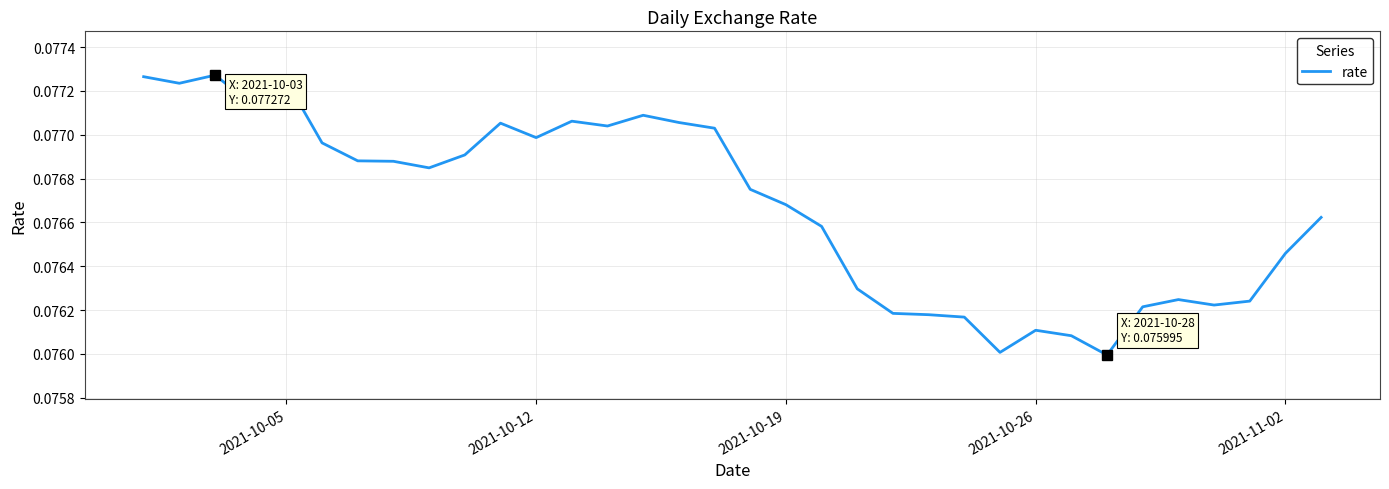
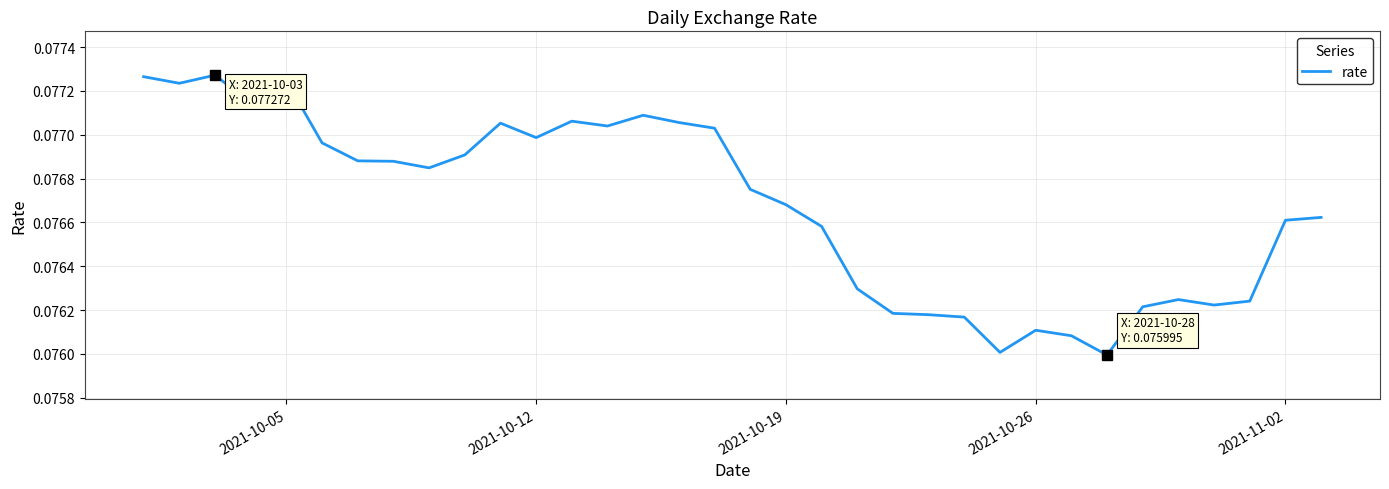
rate, 2021-11-02: 0.07646 -> 0.07661
